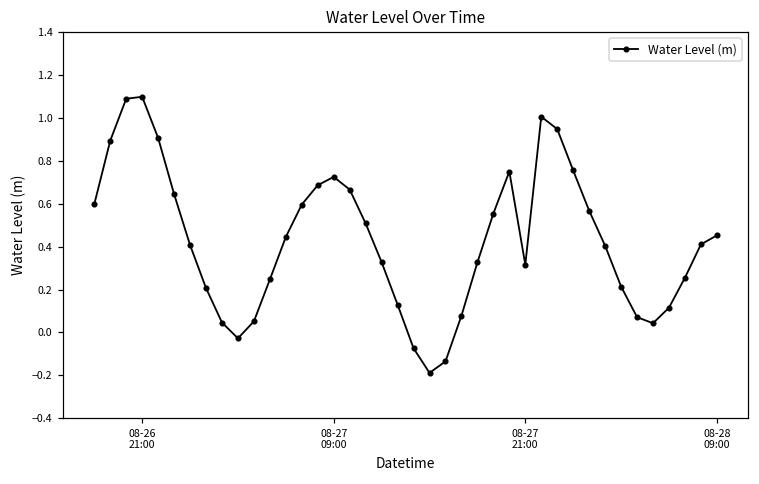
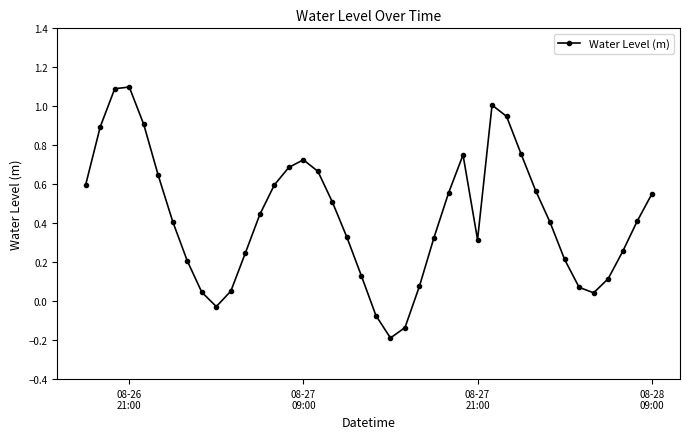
08-28 09:00: 0.45 -> 0.55
